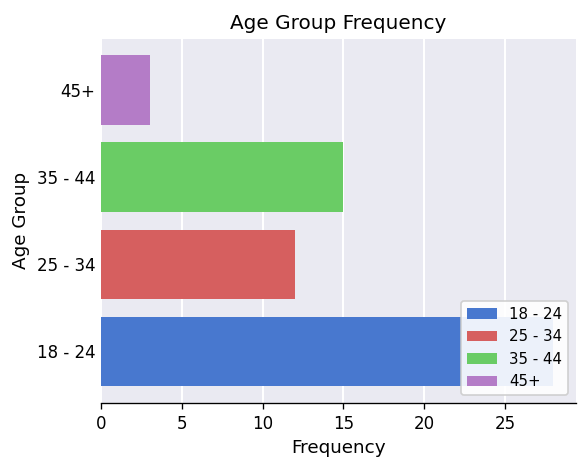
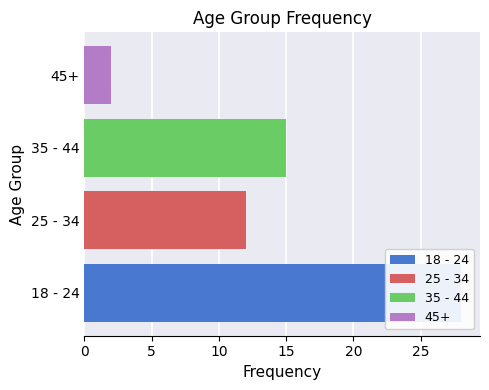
45+: 3 -> 2
